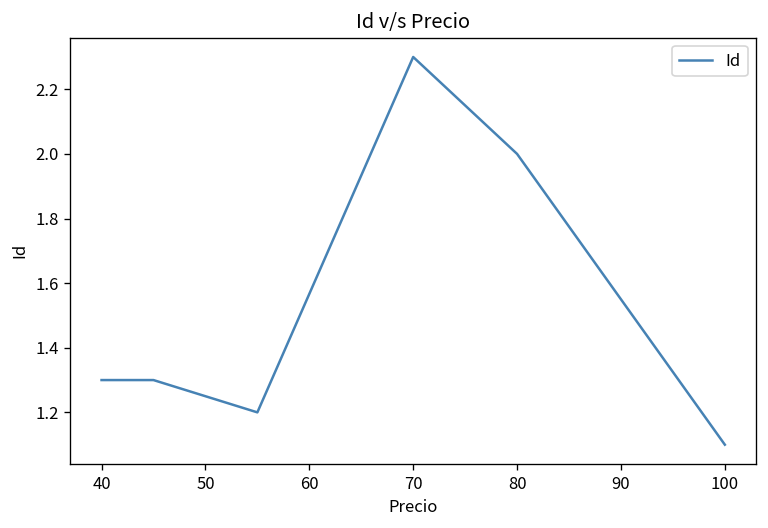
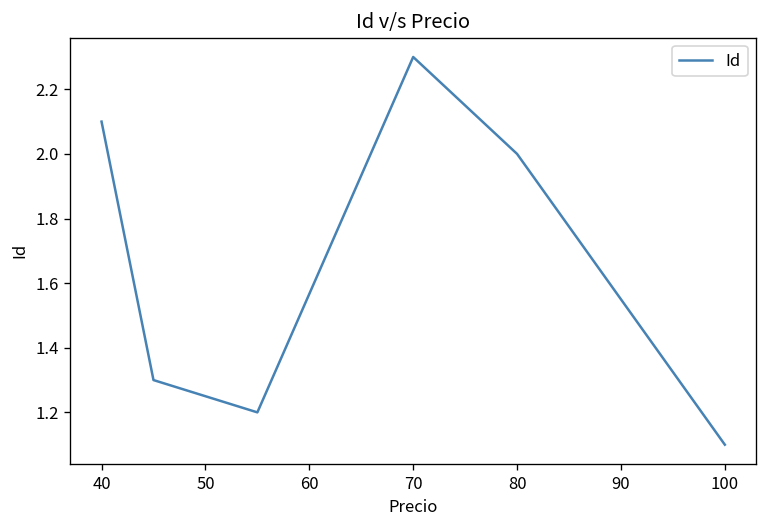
40: 1.3 -> 2.1
